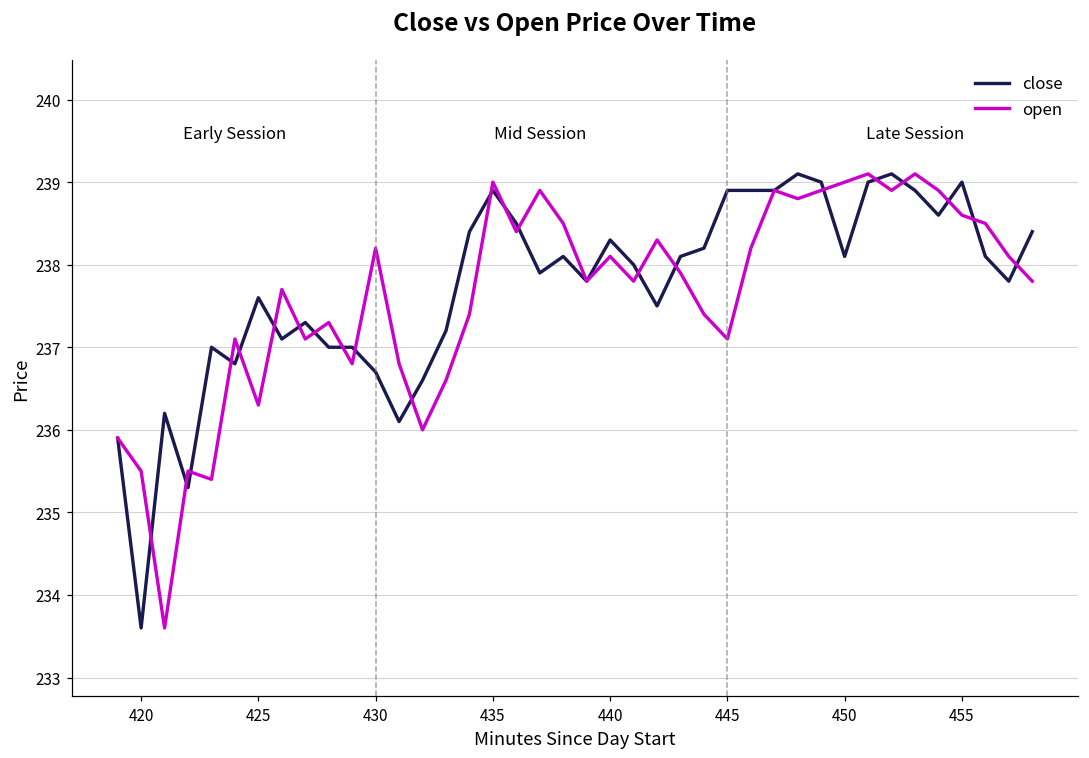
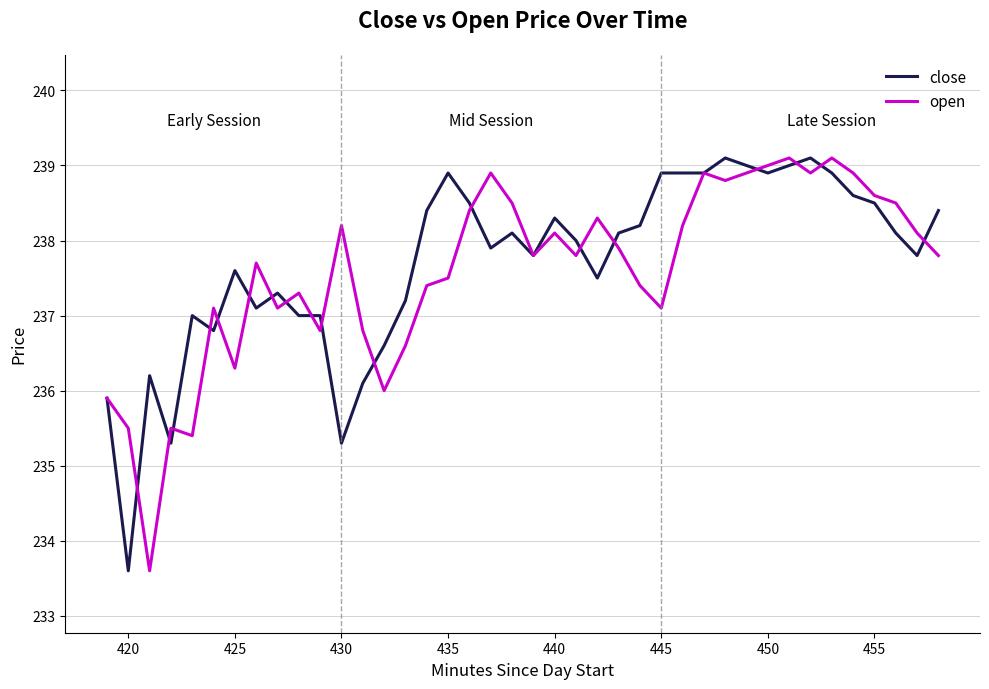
close, 430: 236.7 -> 235.3
open, 435: 239.0 -> 237.5
close, 450: 238.1 -> 238.9
close, 455: 239.0 -> 238.5
